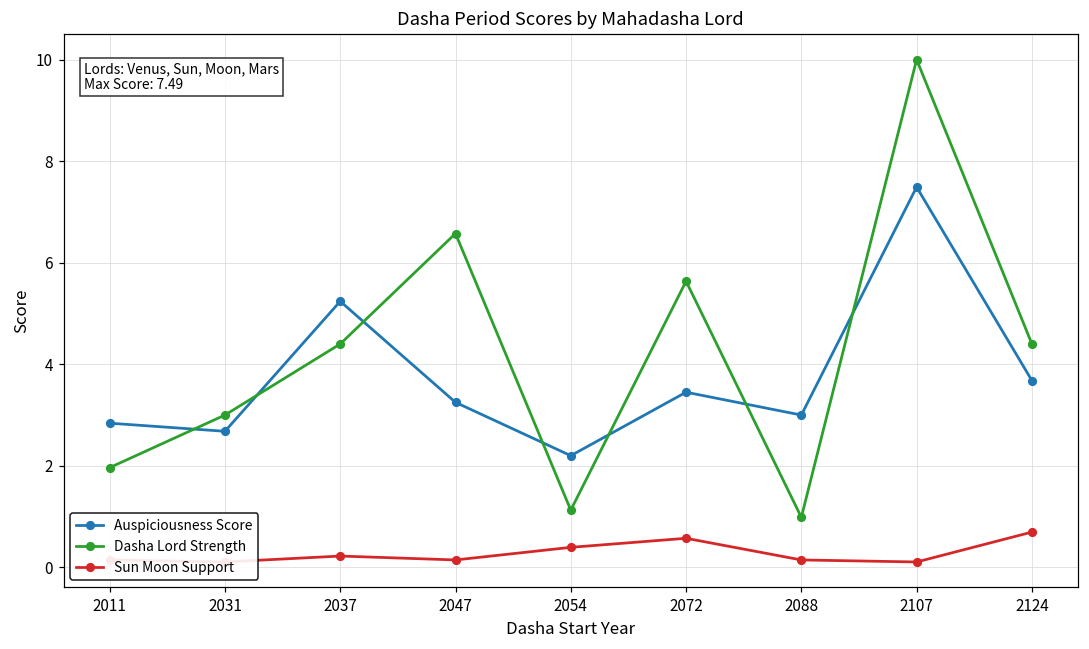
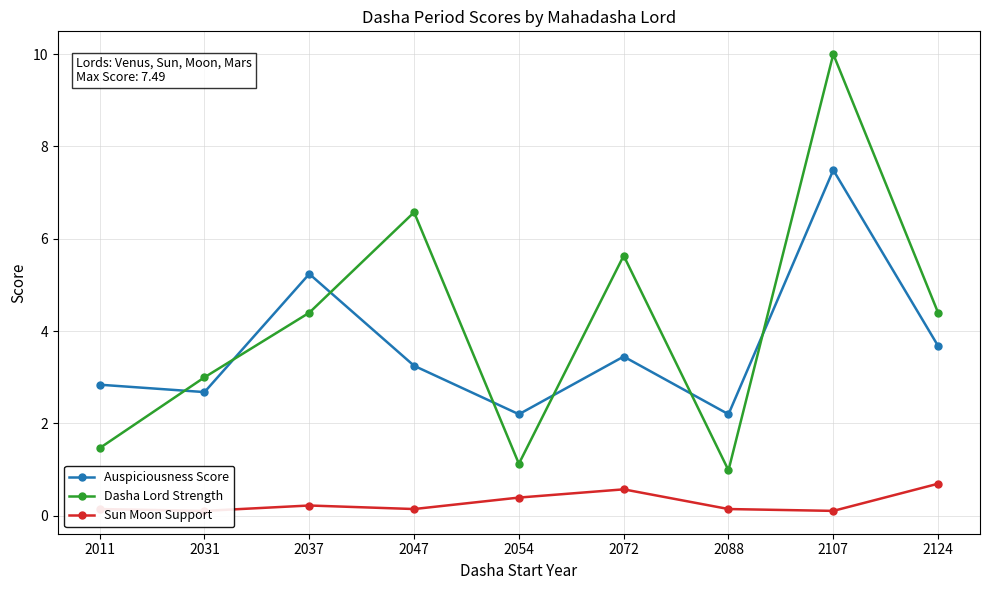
Dasha Lord Strength, 2011: 2.0 -> 1.5
Auspiciousness Score, 2088: 3.0 -> 2.2
